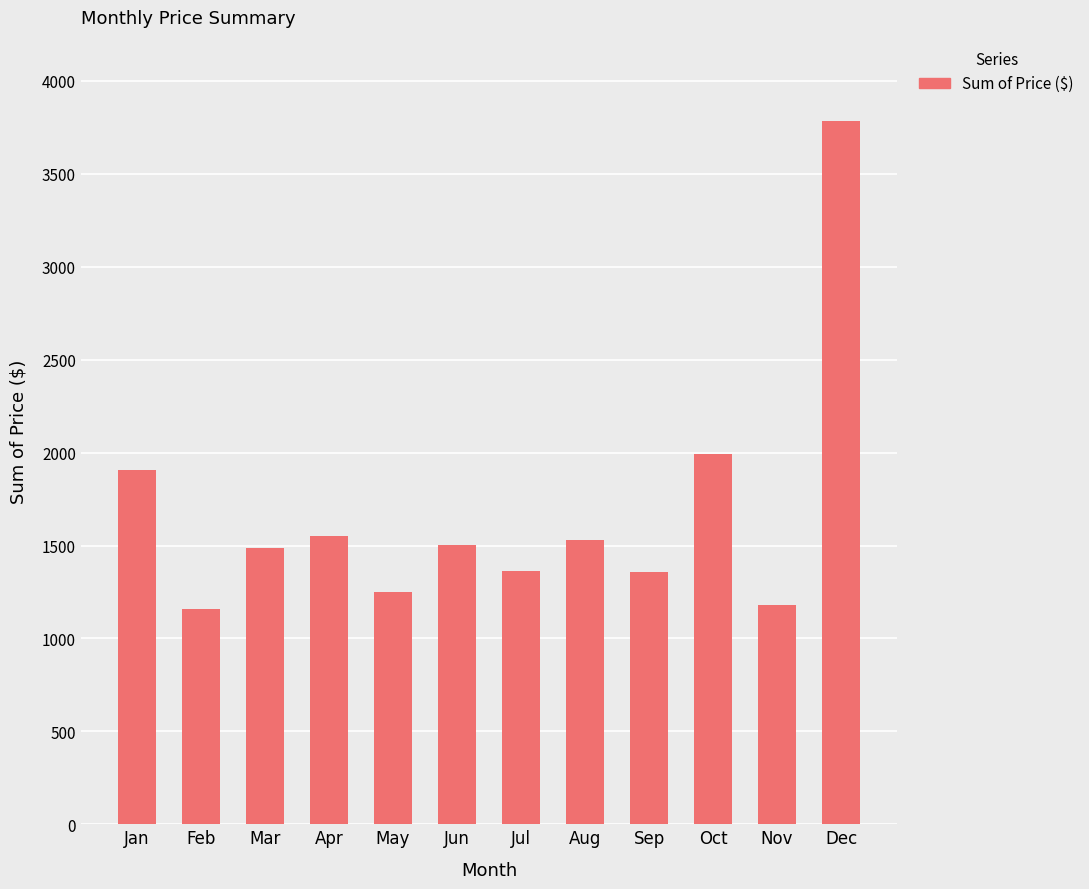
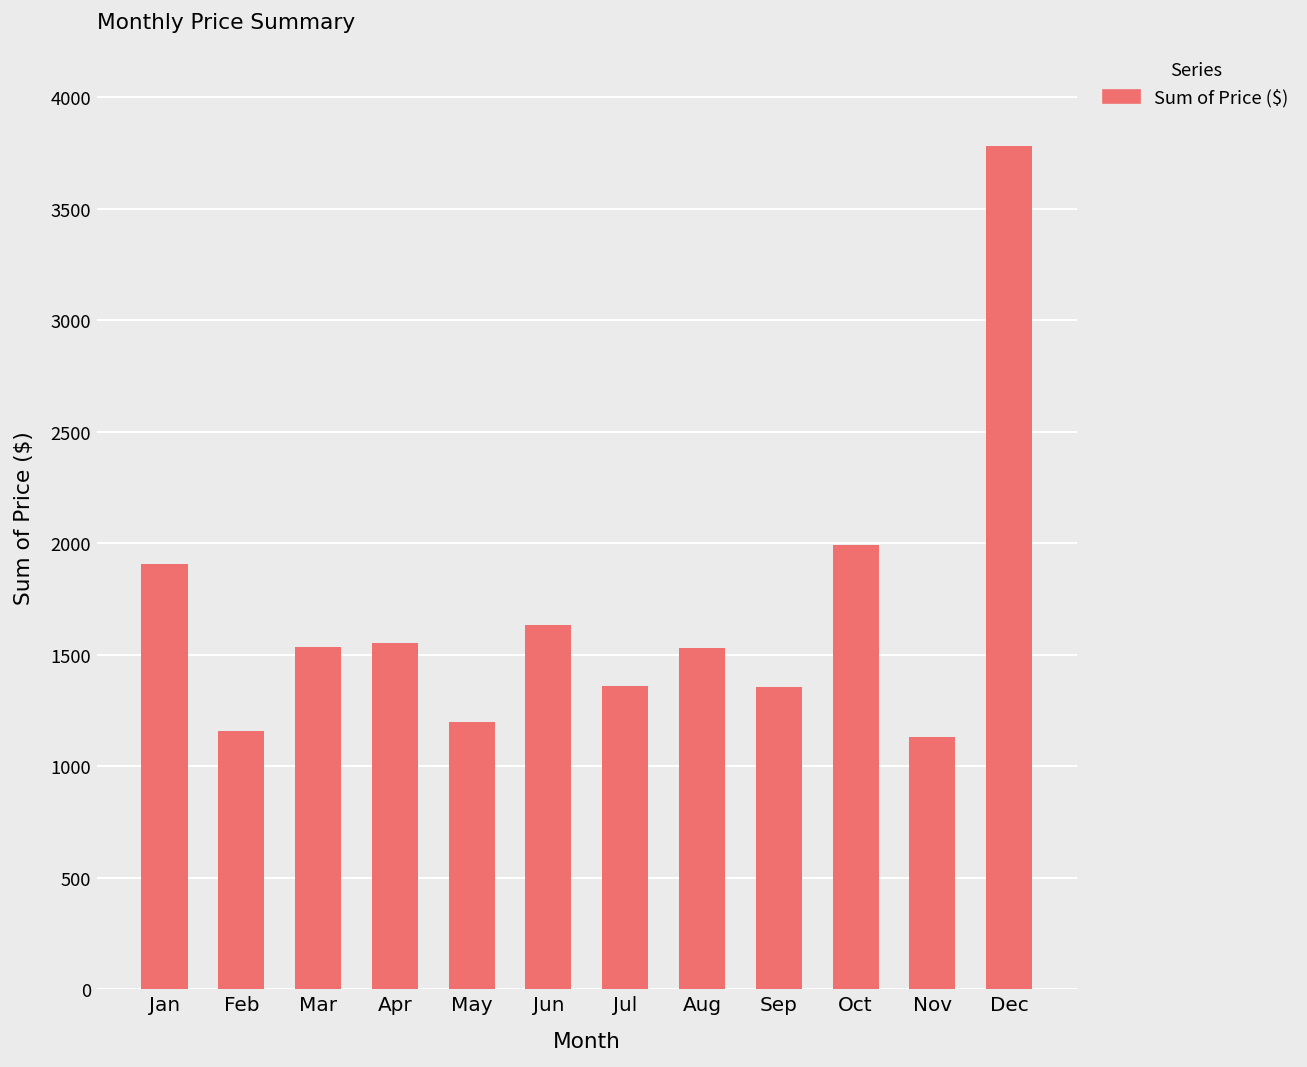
Mar: 1480 -> 1530
May: 1250 -> 1200
Jun: 1500 -> 1630
Nov: 1180 -> 1130
